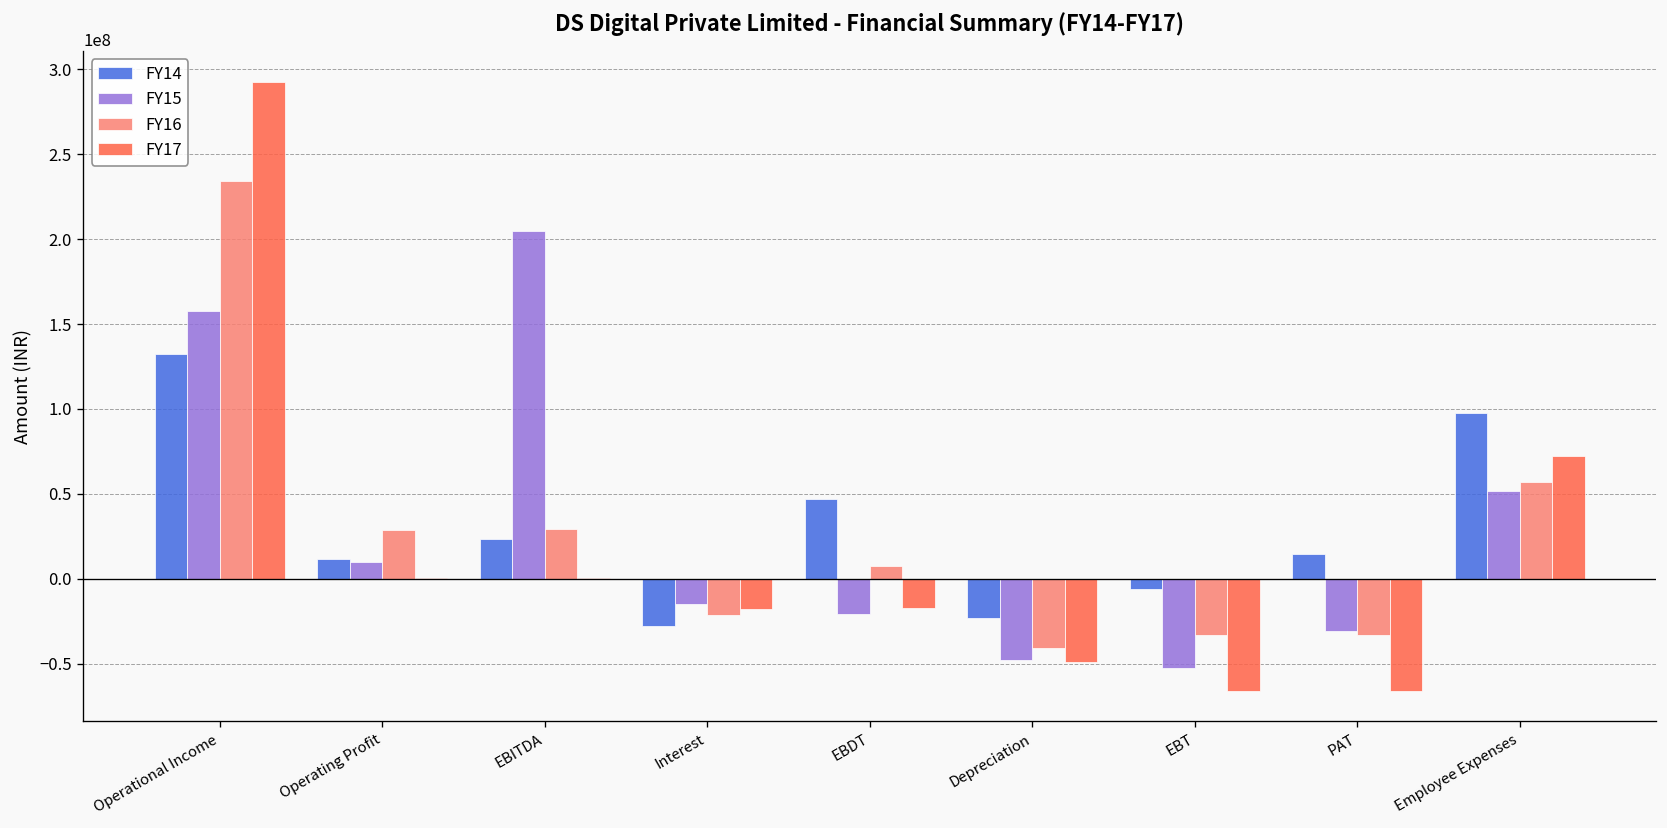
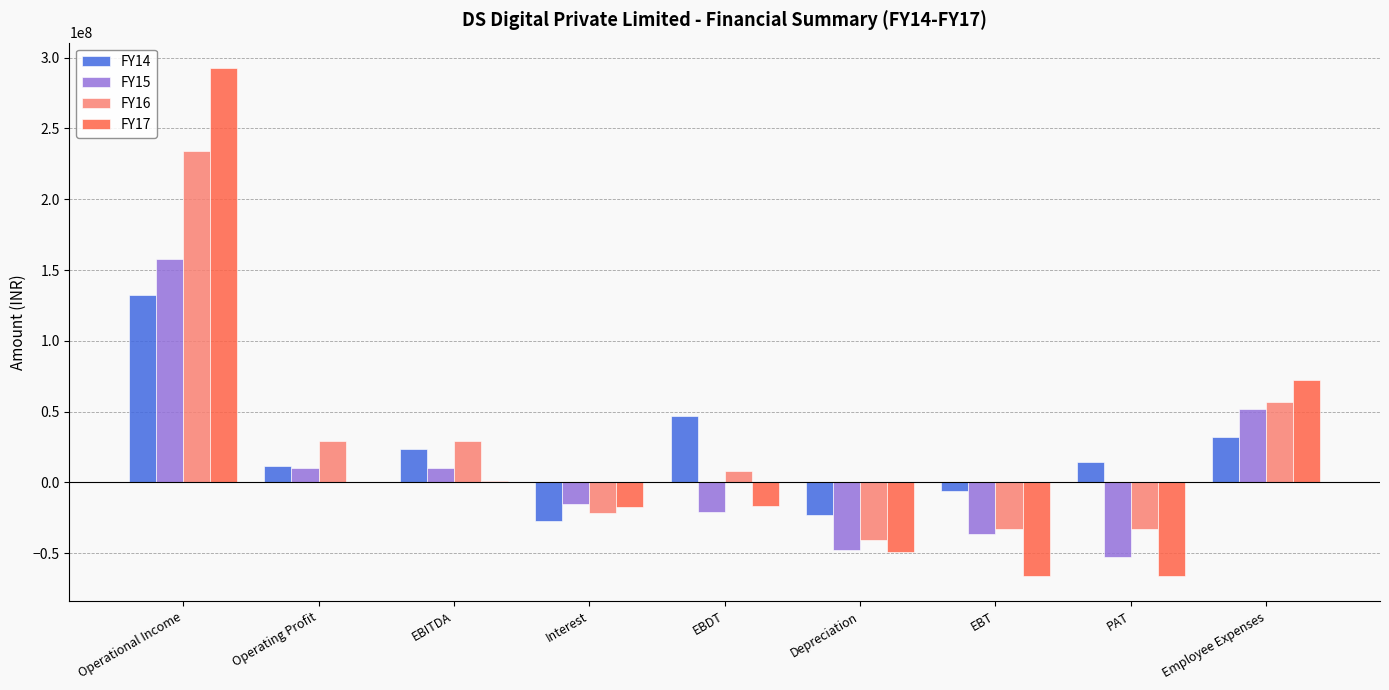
FY15, EBITDA: 205000000 -> 10000000
FY15, EBT: -52000000 -> -37000000
FY15, PAT: -31000000 -> -52000000
FY14, Employee Expenses: 98000000 -> 32000000
